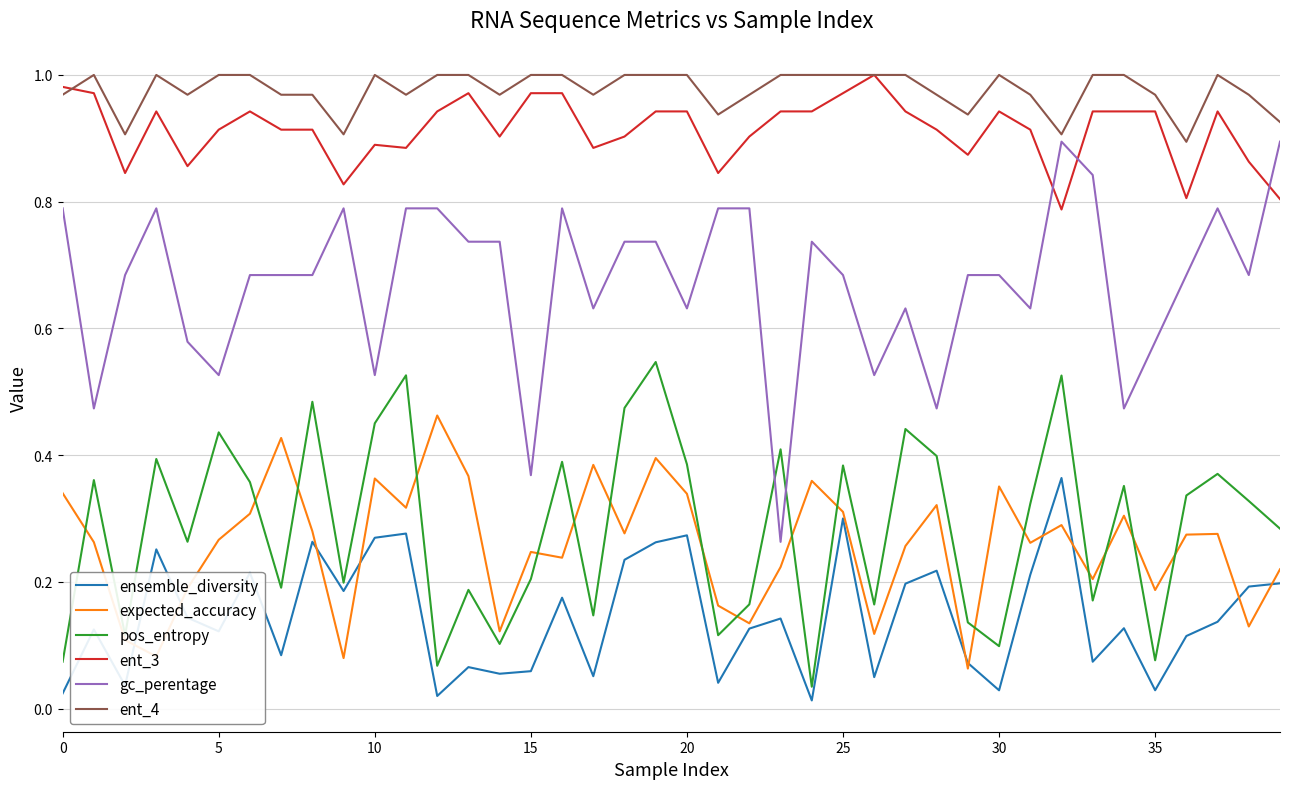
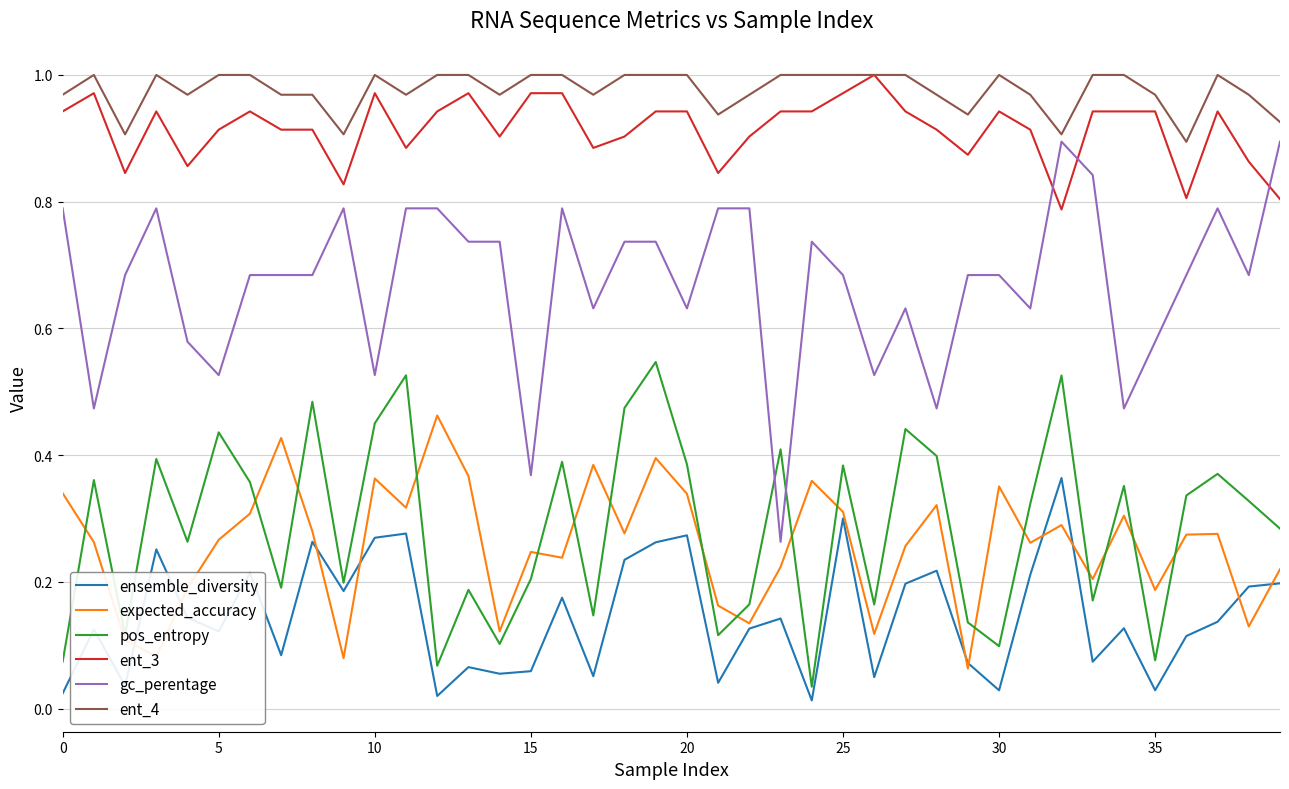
ent_3, 0: 0.98 -> 0.94
ent_3, 10: 0.89 -> 0.97
